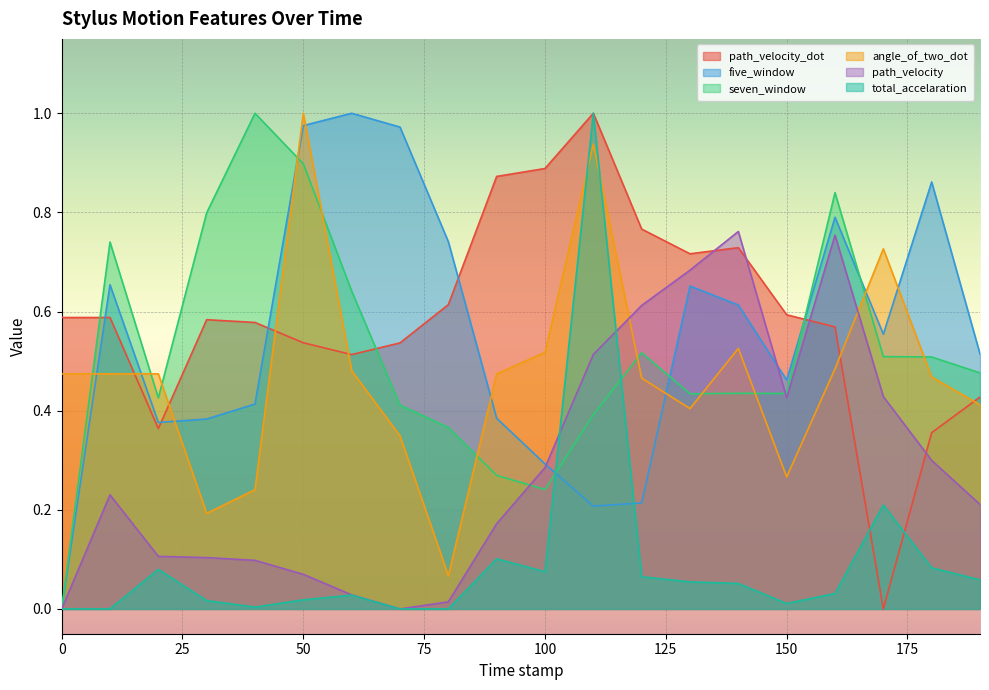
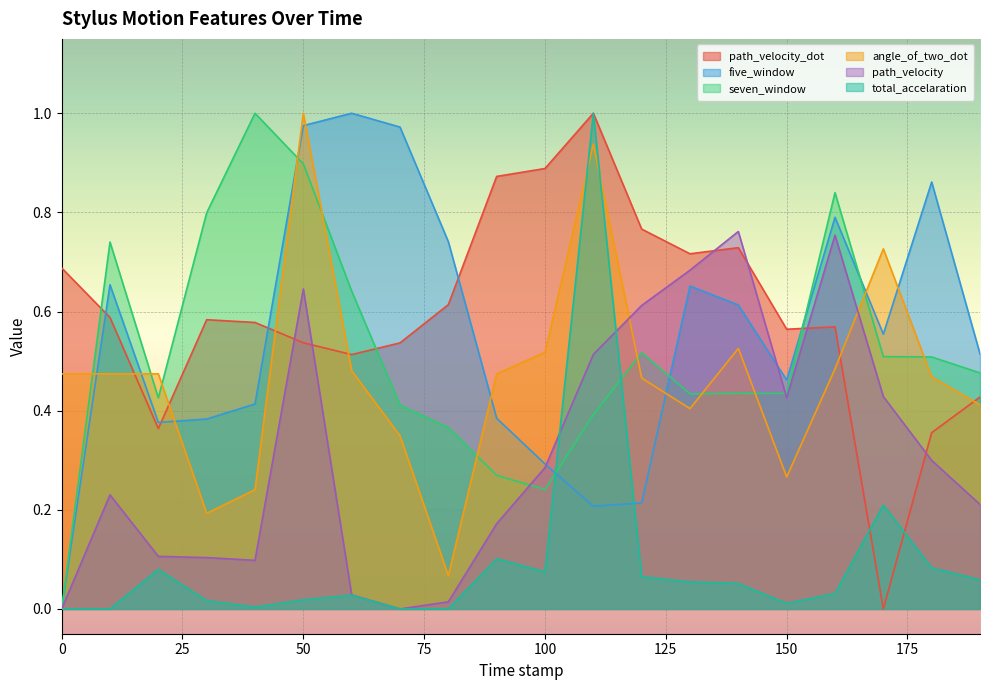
path_velocity_dot, 0: 0.59 -> 0.69
path_velocity, 50: 0.07 -> 0.65
path_velocity_dot, 150: 0.59 -> 0.56
